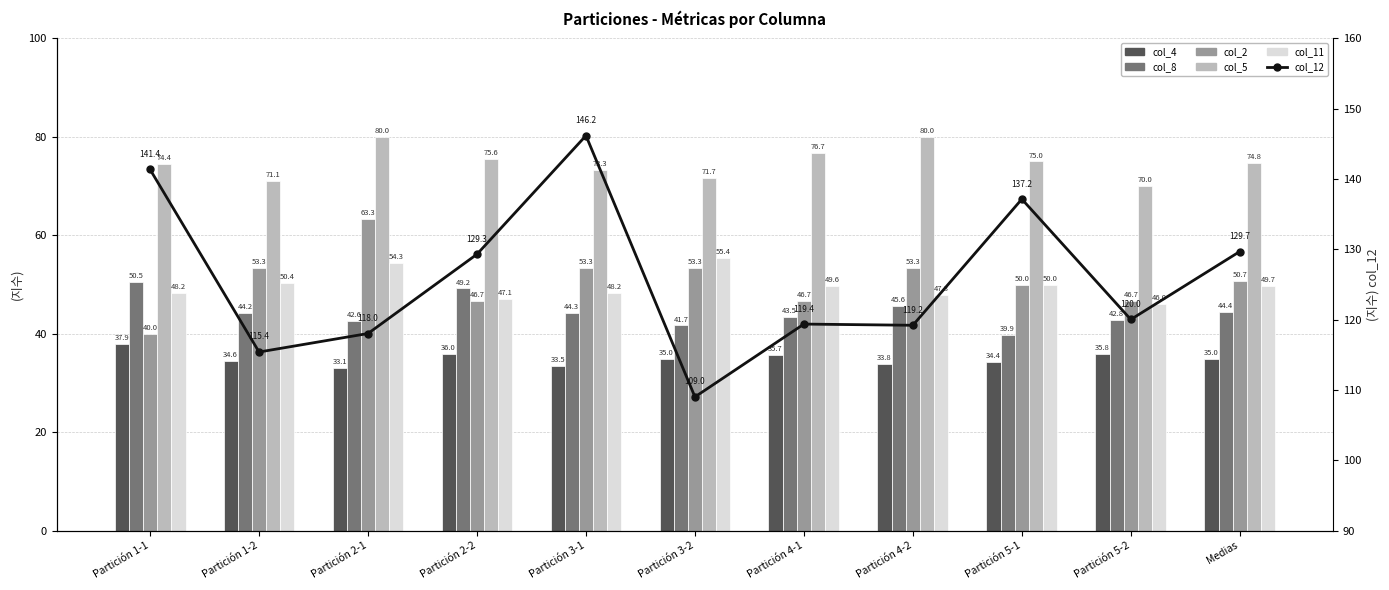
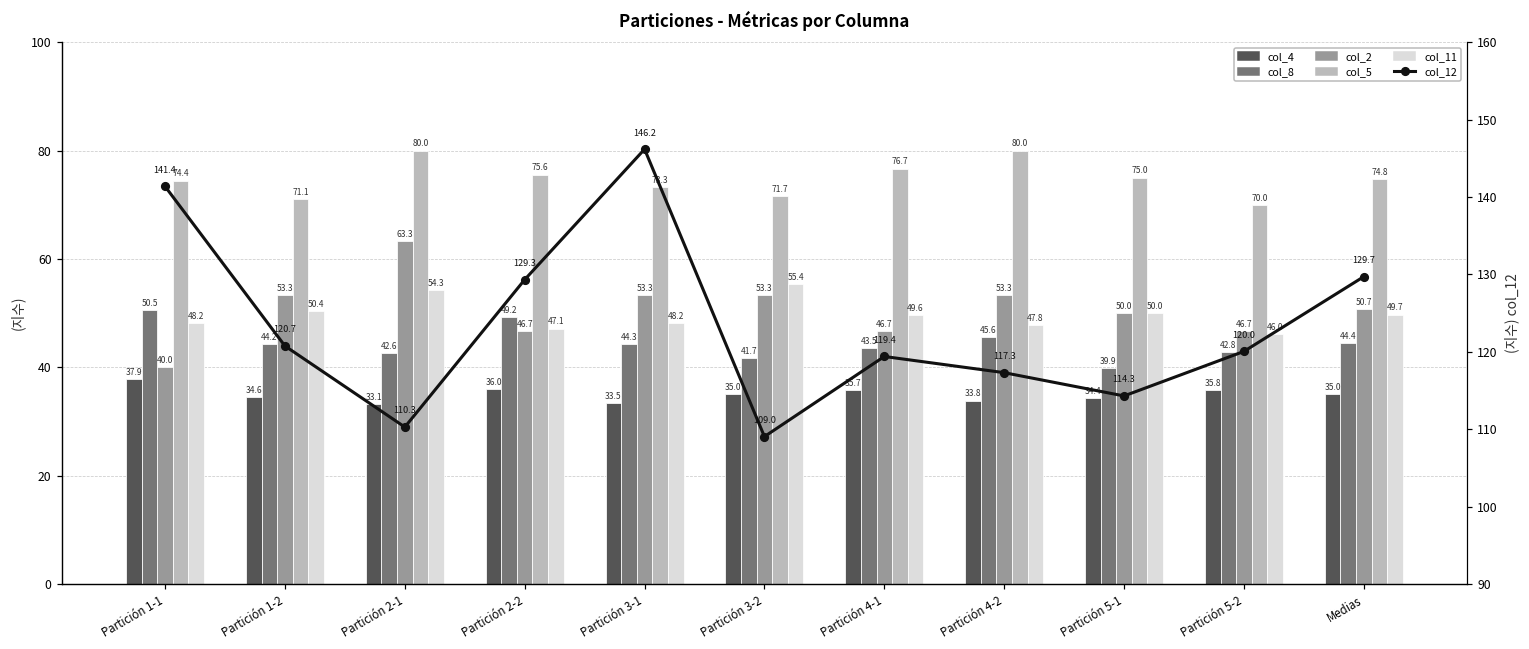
col_12, Partición 1-2: 115.4 -> 120.7
col_12, Partición 2-1: 118.0 -> 110.3
col_12, Partición 4-2: 119.2 -> 117.3
col_12, Partición 5-1: 137.2 -> 114.3
